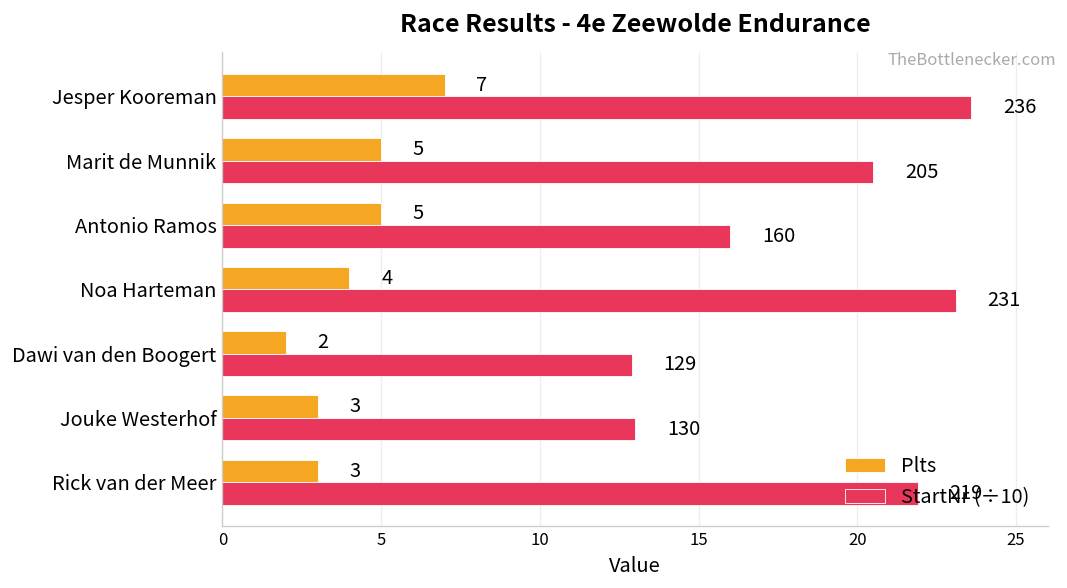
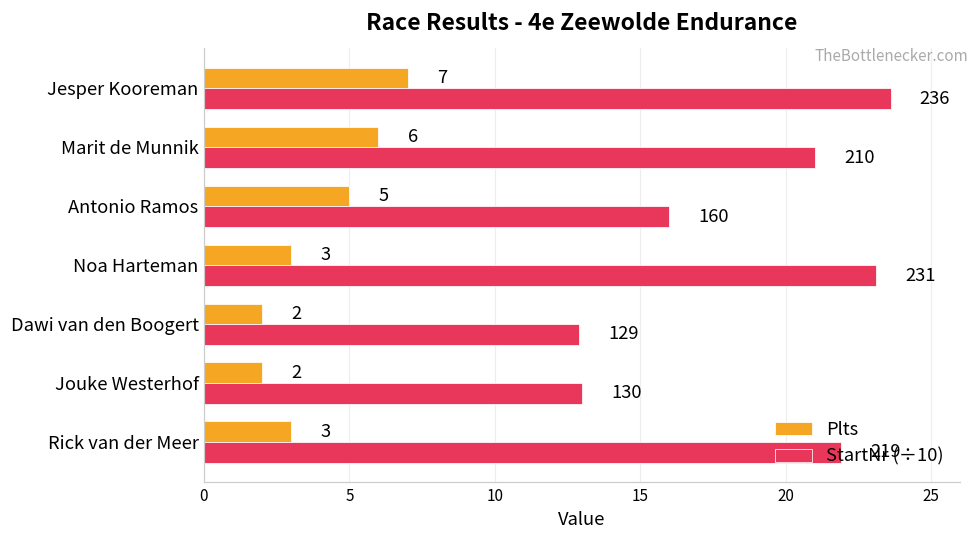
Plts, Marit de Munnik: 5 -> 6
StartNr (÷10), Marit de Munnik: 205 -> 210
Plts, Noa Harteman: 4 -> 3
Plts, Jouke Westerhof: 3 -> 2
